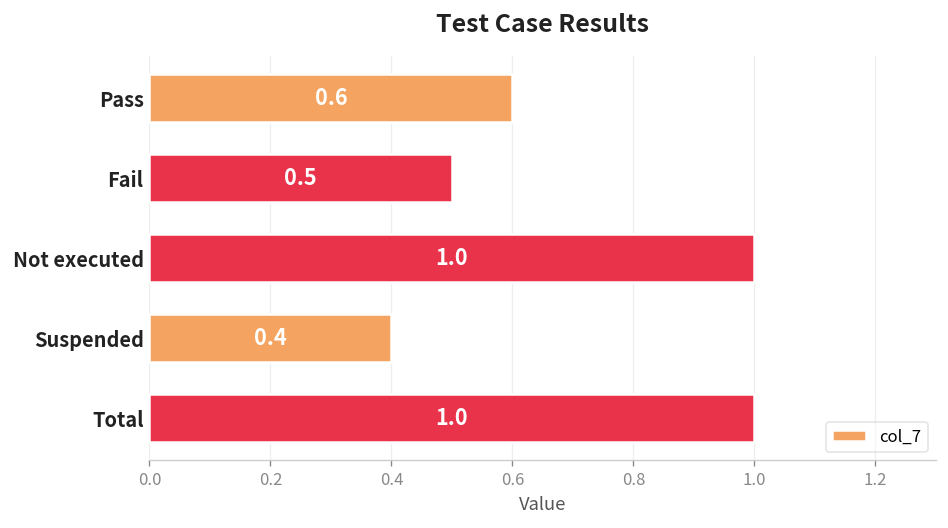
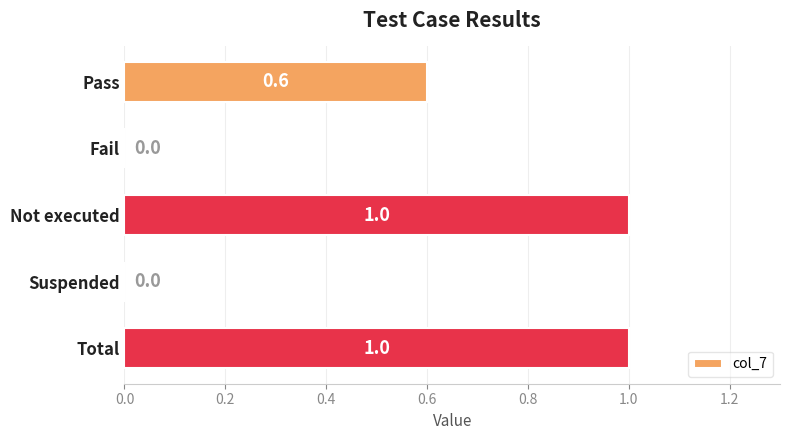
Fail: 0.5 -> 0.0
Suspended: 0.4 -> 0.0
